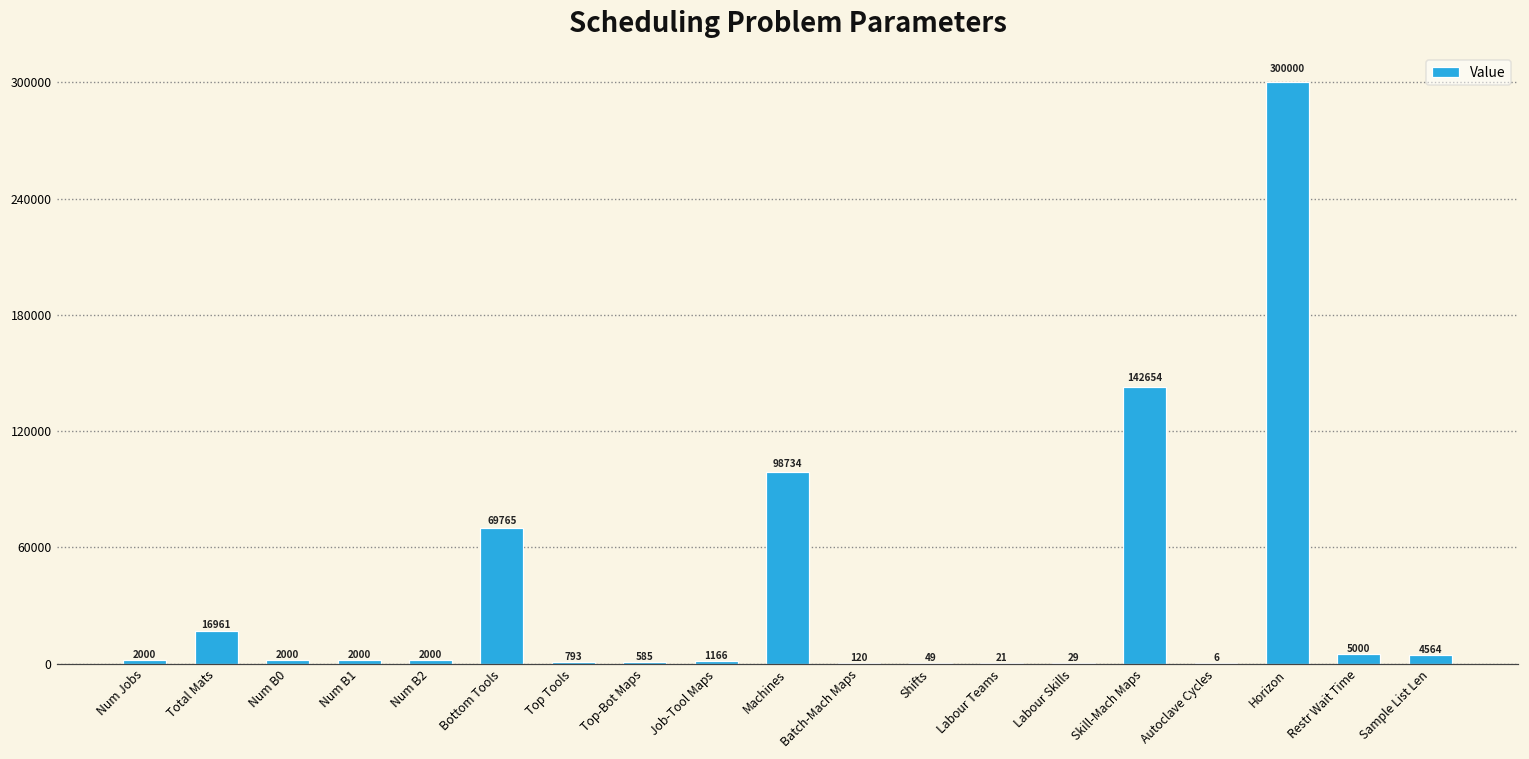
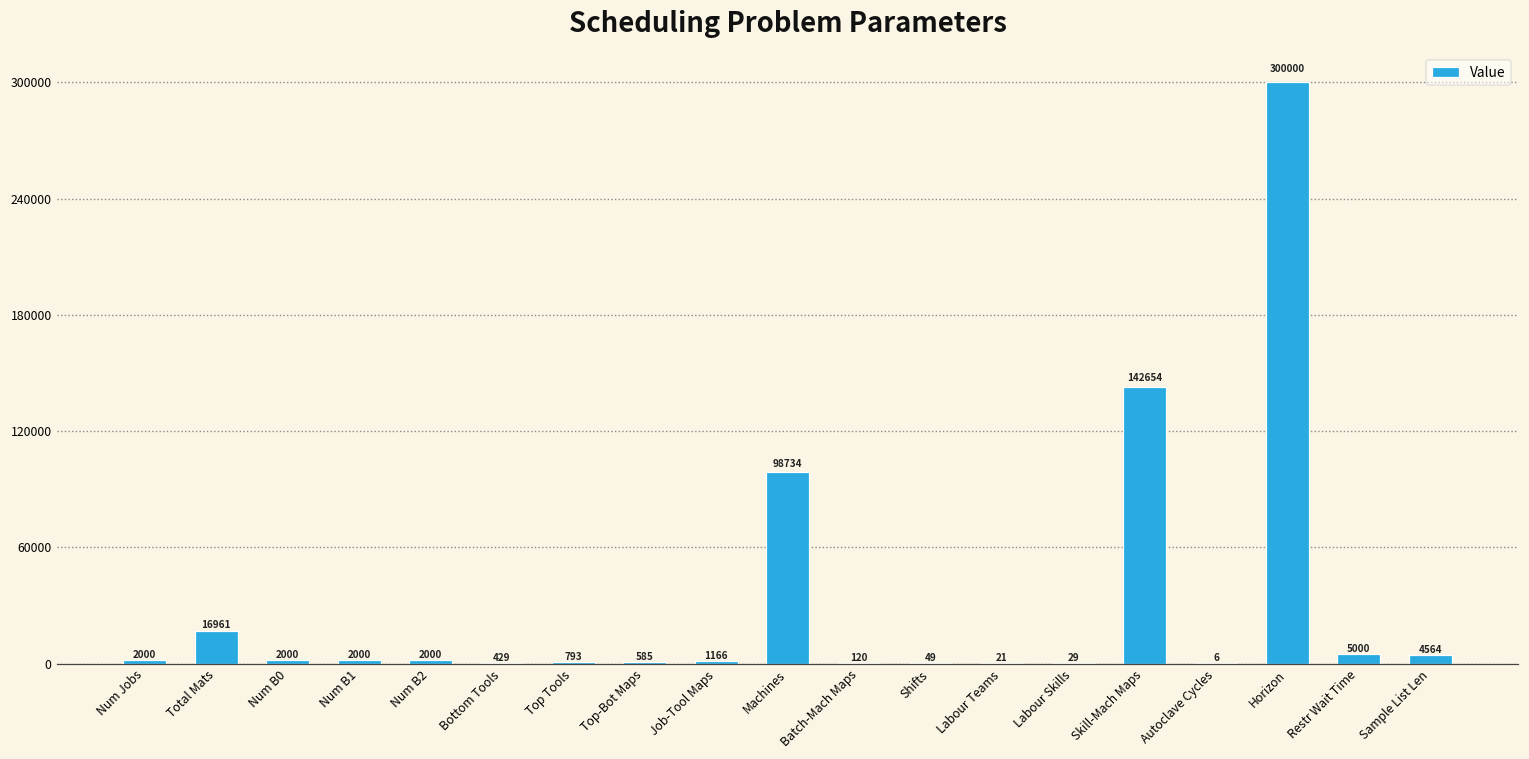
Bottom Tools: 69765 -> 429
